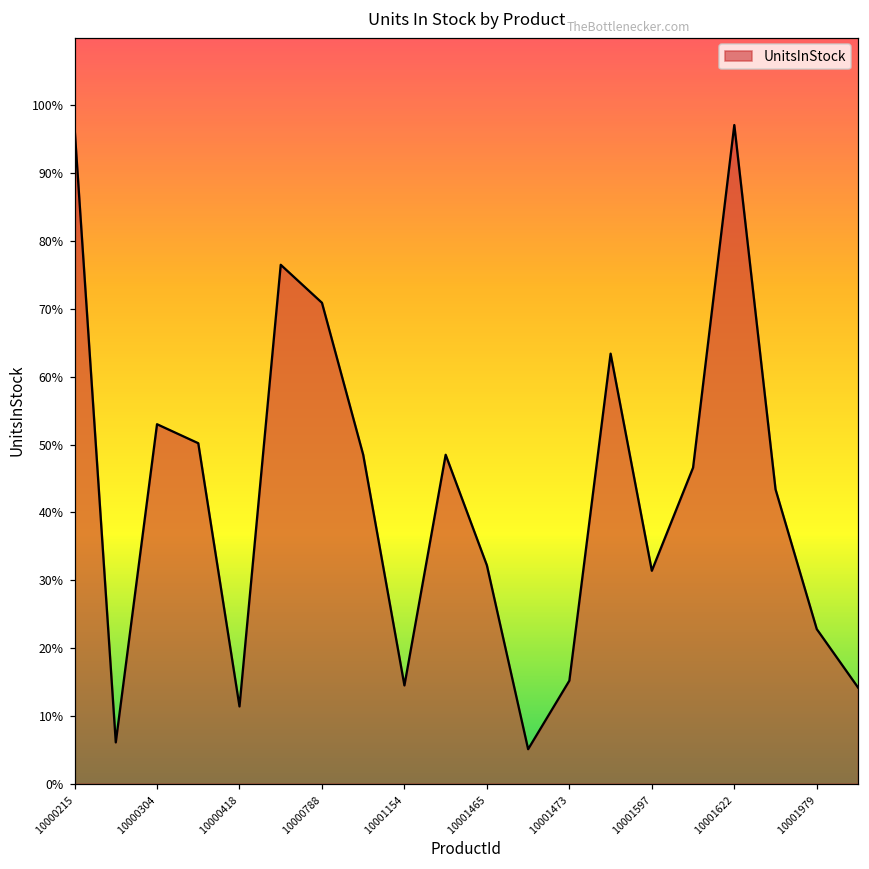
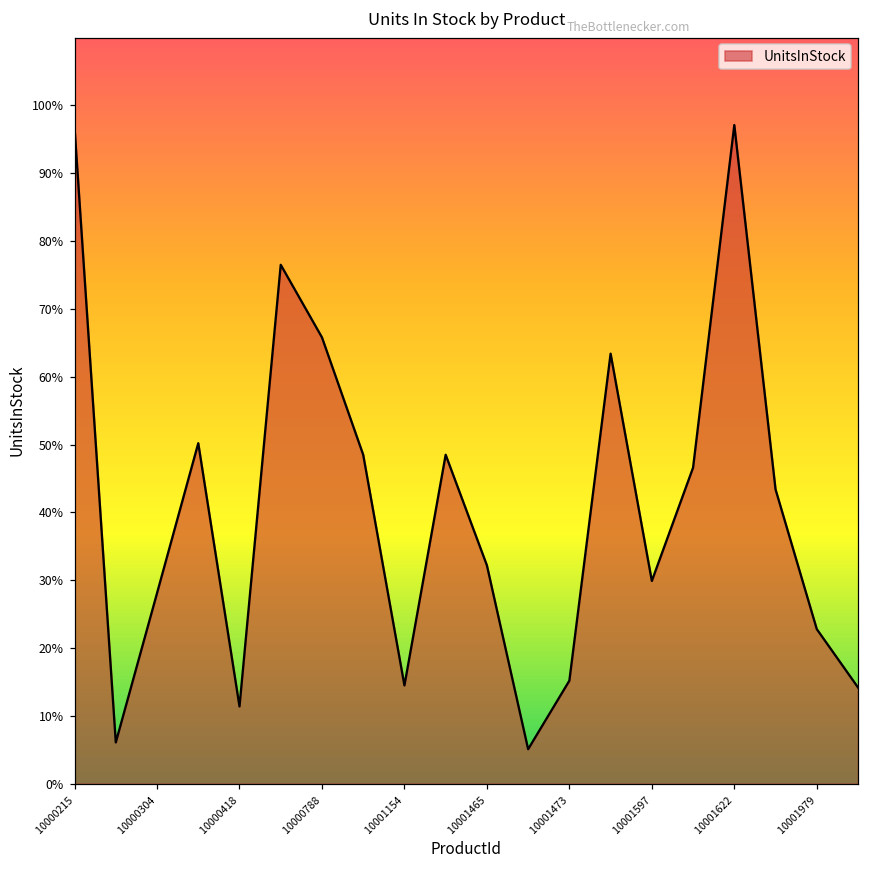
10000304: 53% -> 28%
10000788: 71% -> 66%
10001597: 31% -> 30%
